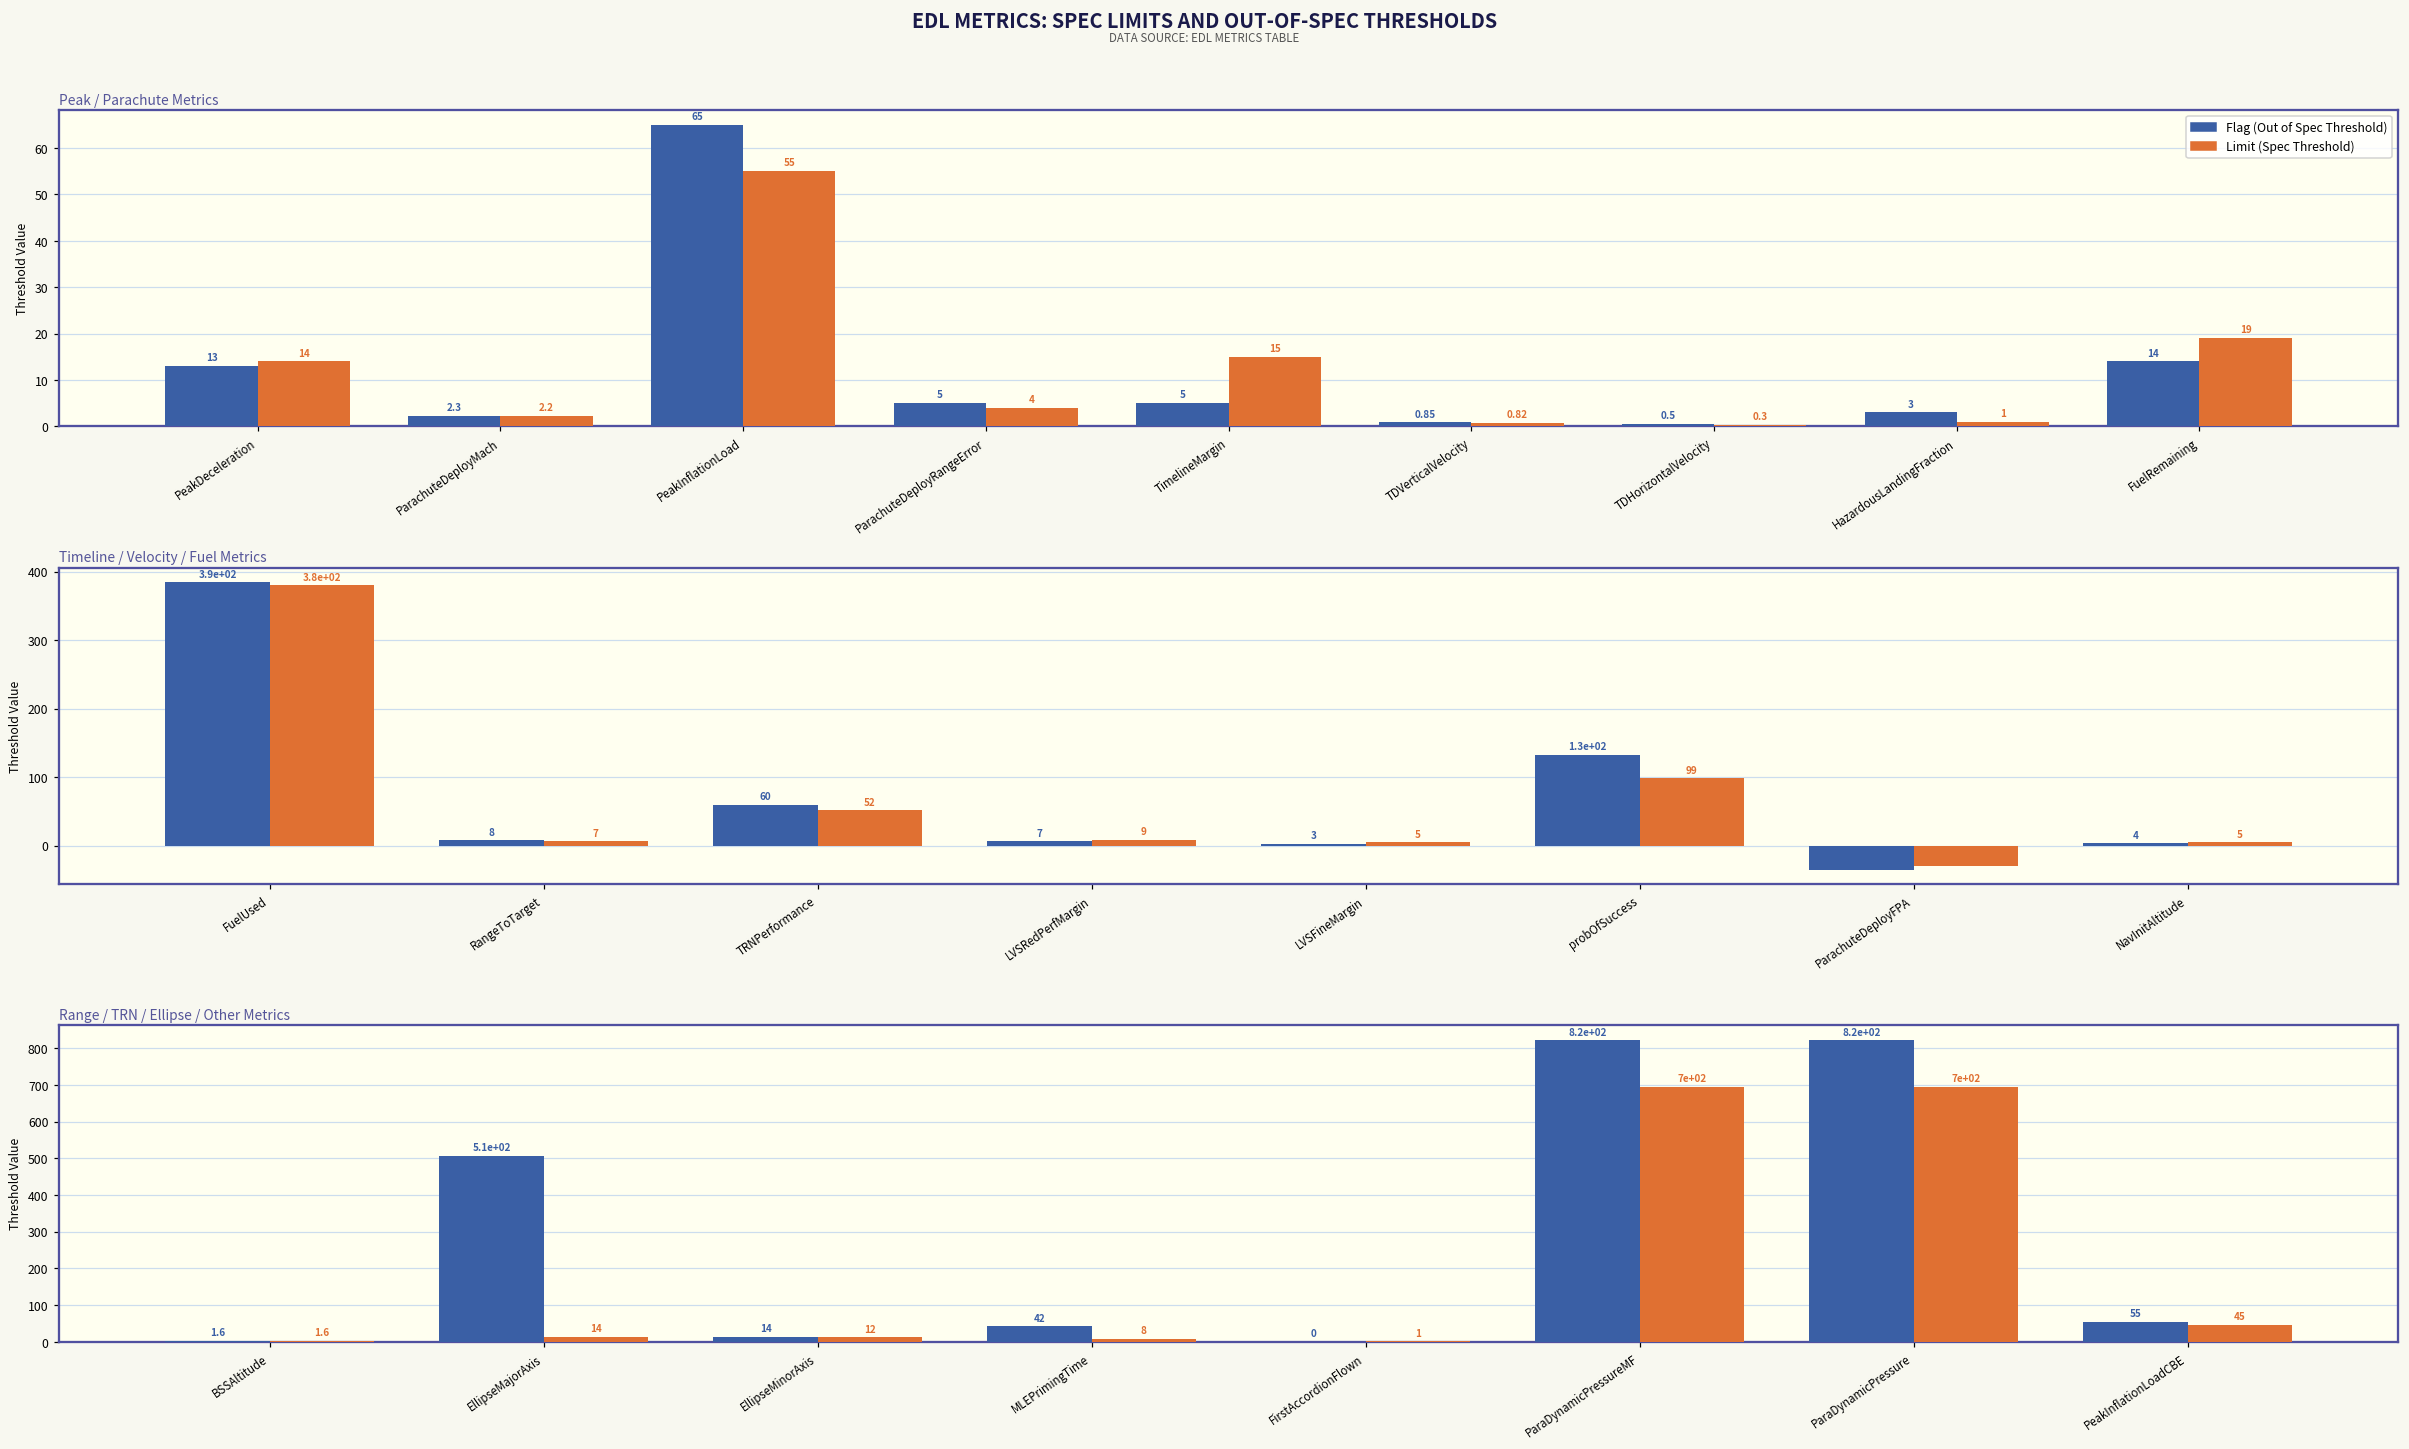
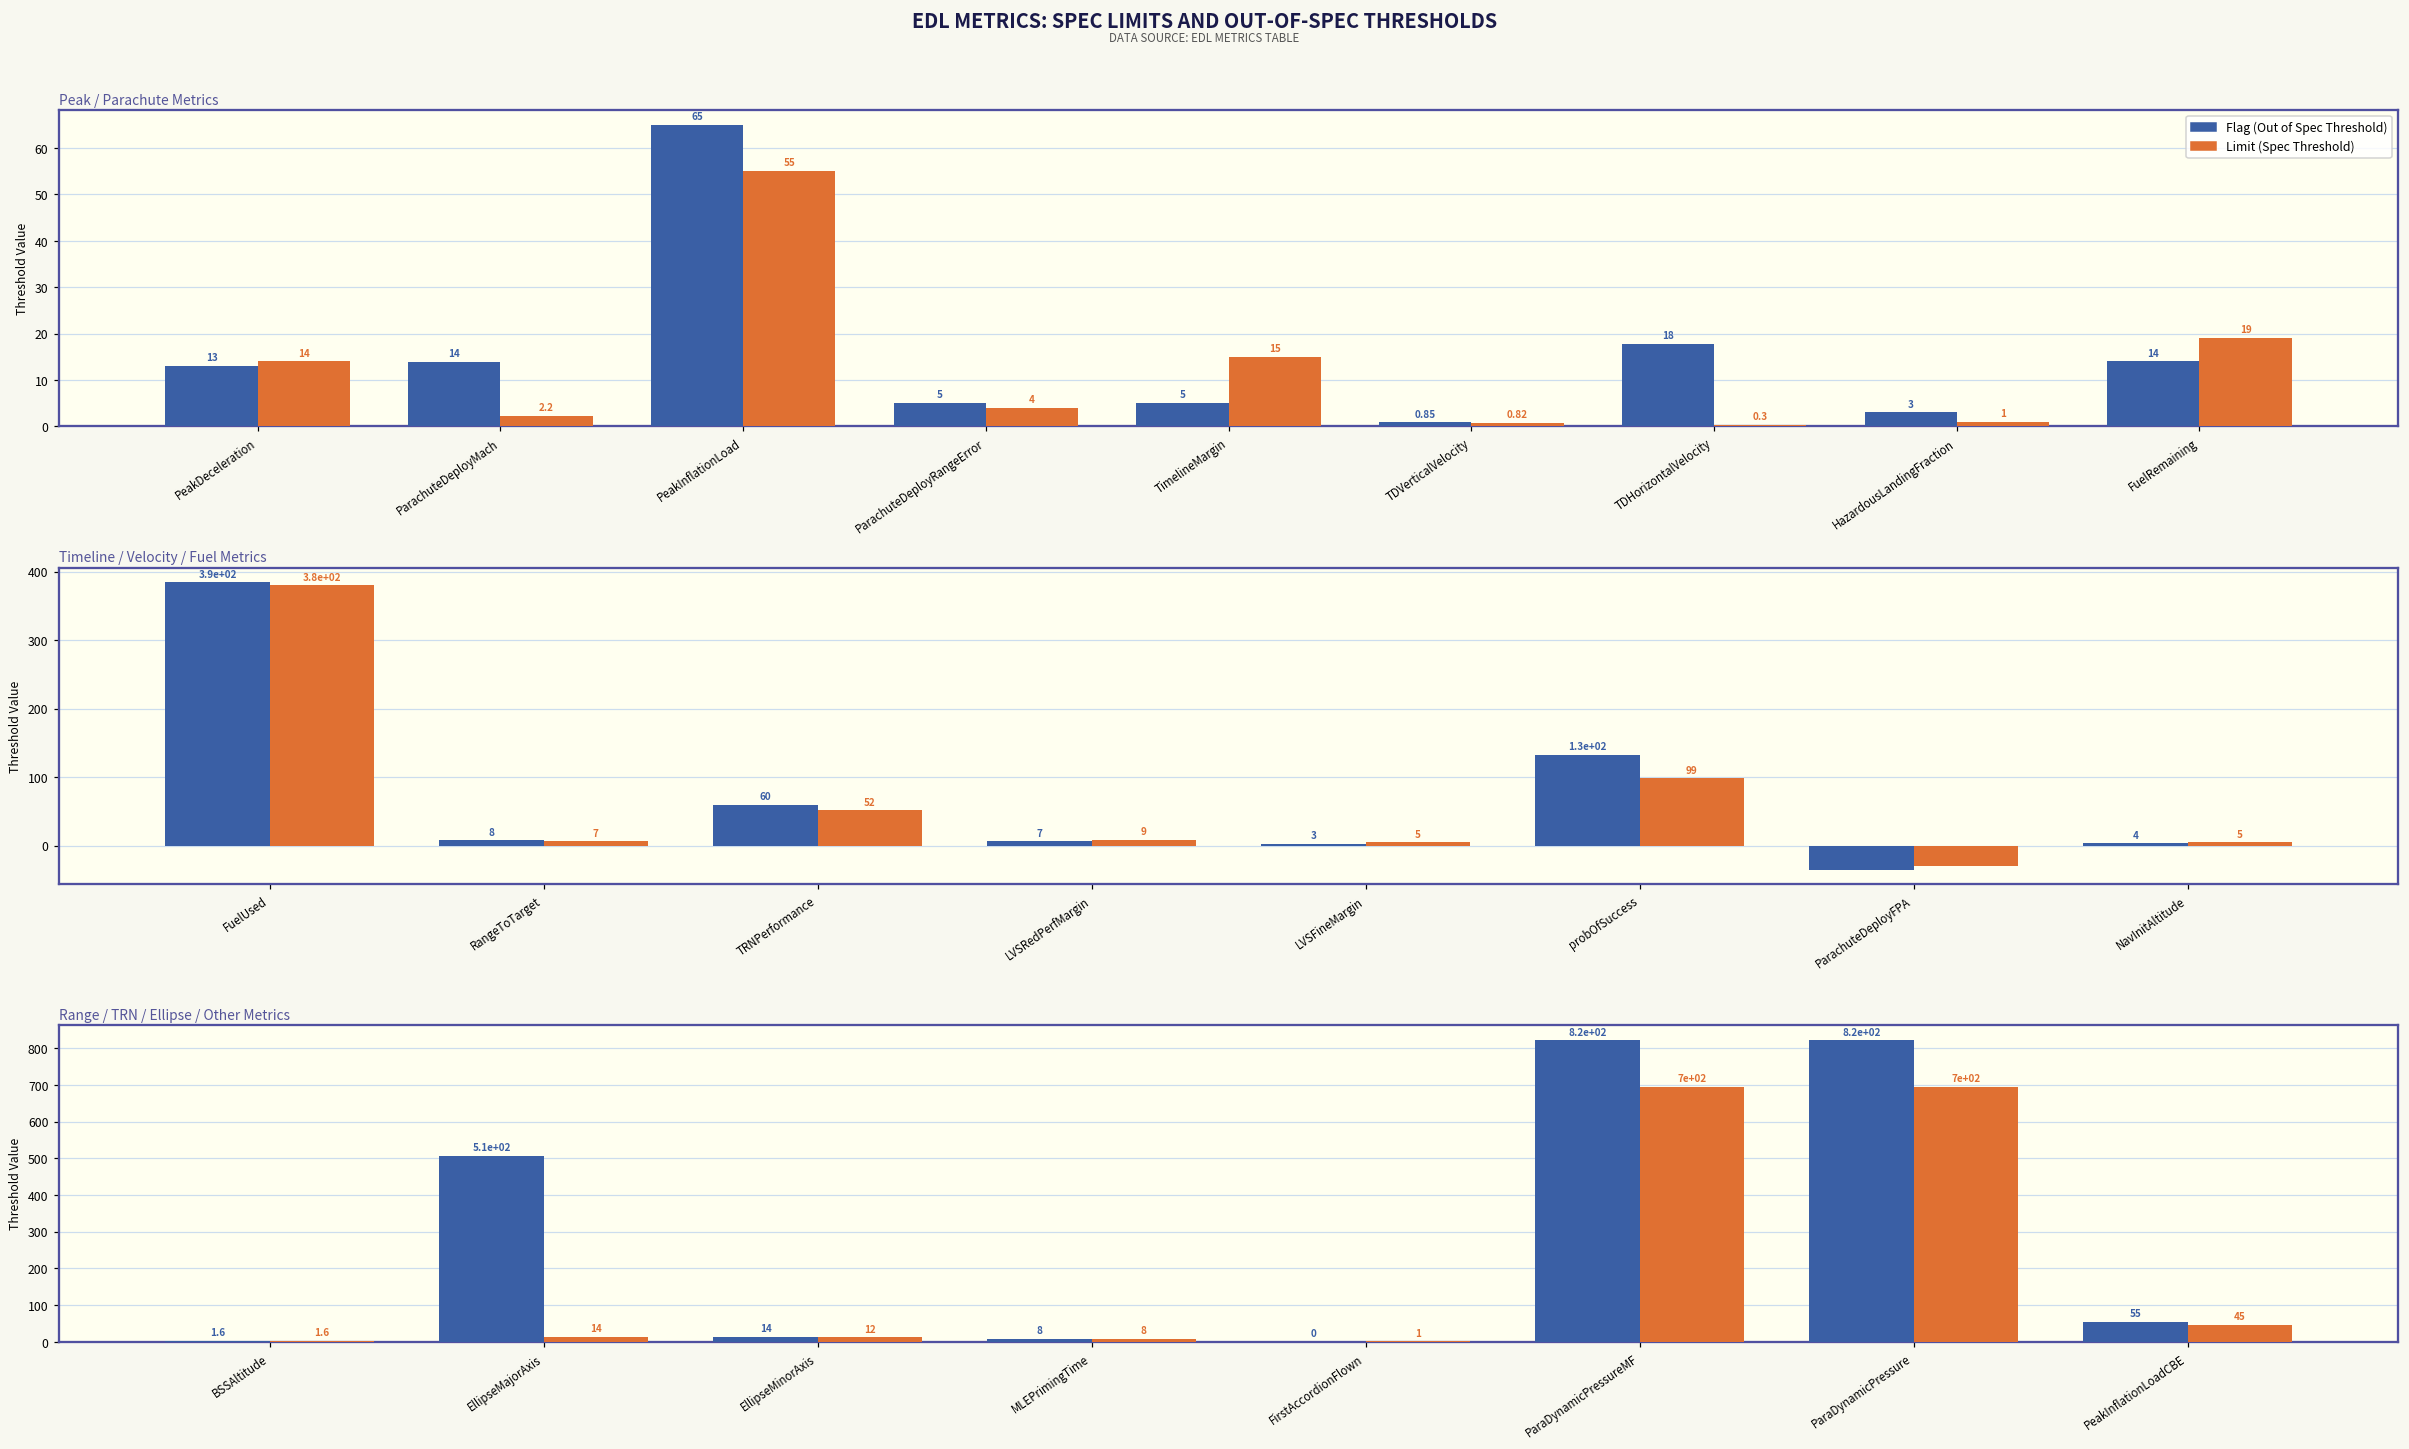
Peak / Parachute Metrics, Flag (Out of Spec Threshold), ParachuteDeployMach: 2.3 -> 14
Peak / Parachute Metrics, Flag (Out of Spec Threshold), TDHorizontalVelocity: 0.5 -> 18
Range / TRN / Ellipse / Other Metrics, Flag (Out of Spec Threshold), MLEPrimingTime: 42 -> 8
